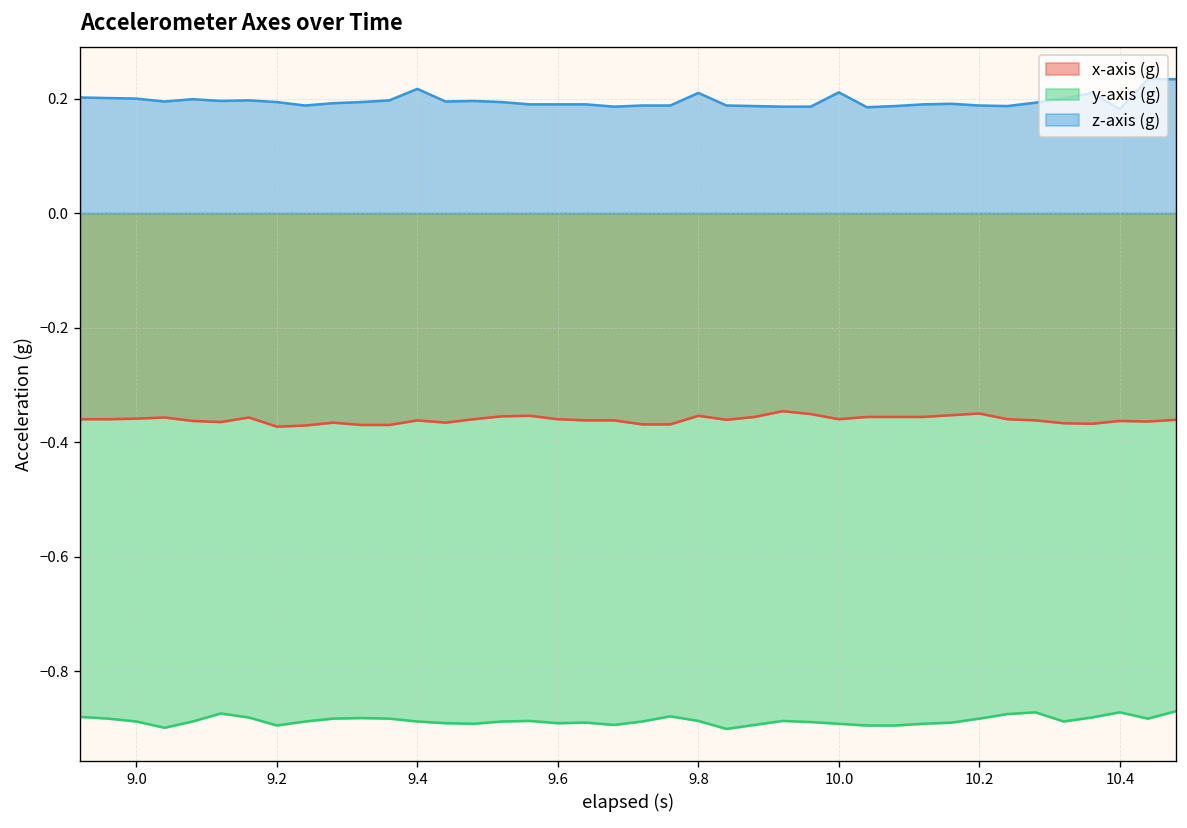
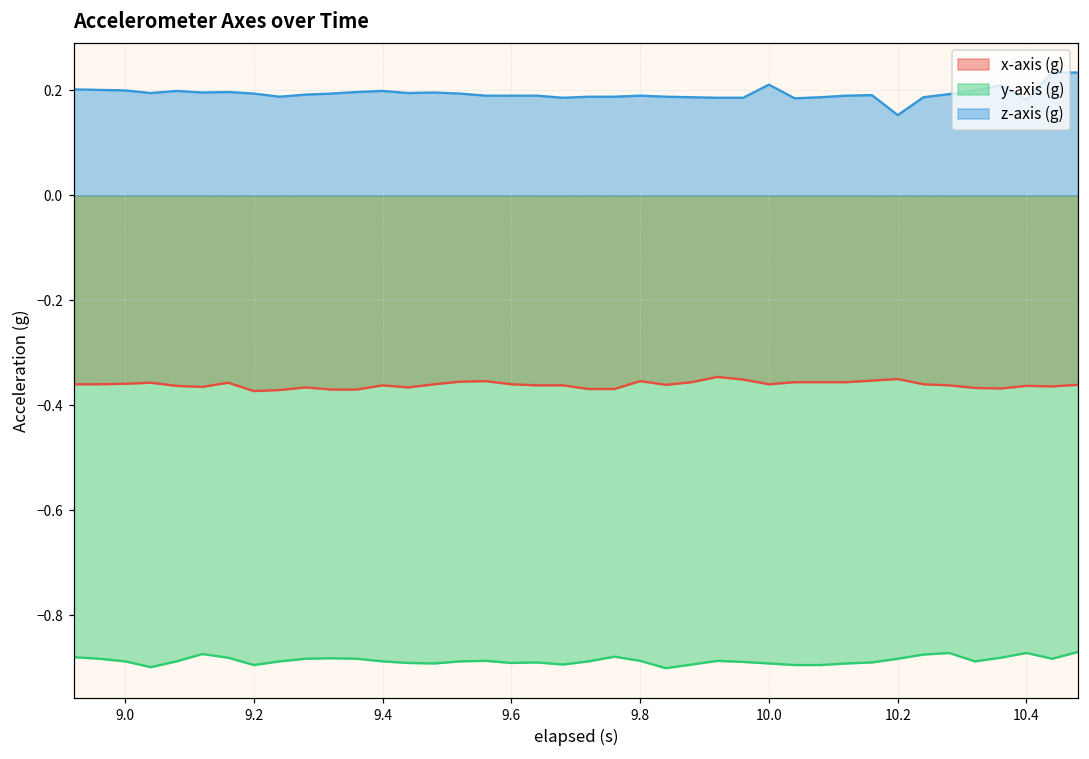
z-axis (g), 9.4: 0.22 -> 0.20
z-axis (g), 9.8: 0.21 -> 0.19
z-axis (g), 10.2: 0.19 -> 0.15
